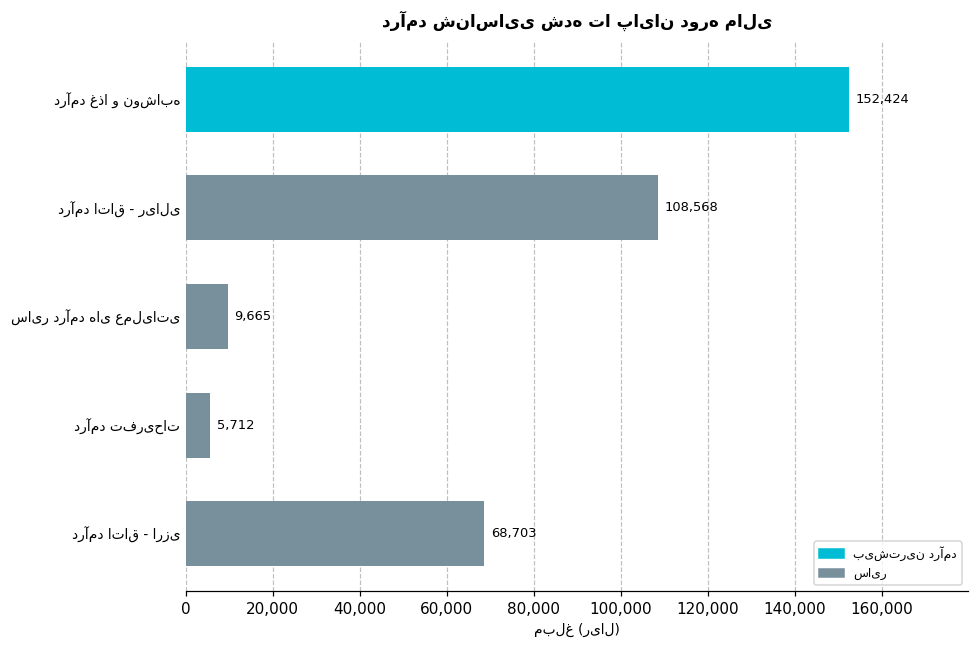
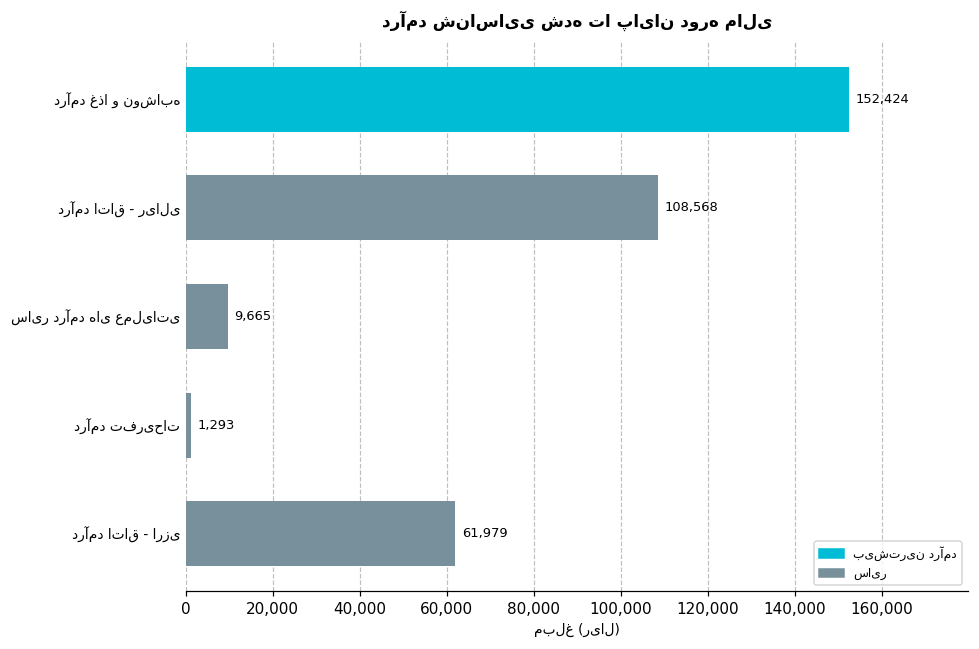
درآمد تفریحات: 5,712 -> 1,293
درآمد اتاق - ارزی: 68,703 -> 61,979
